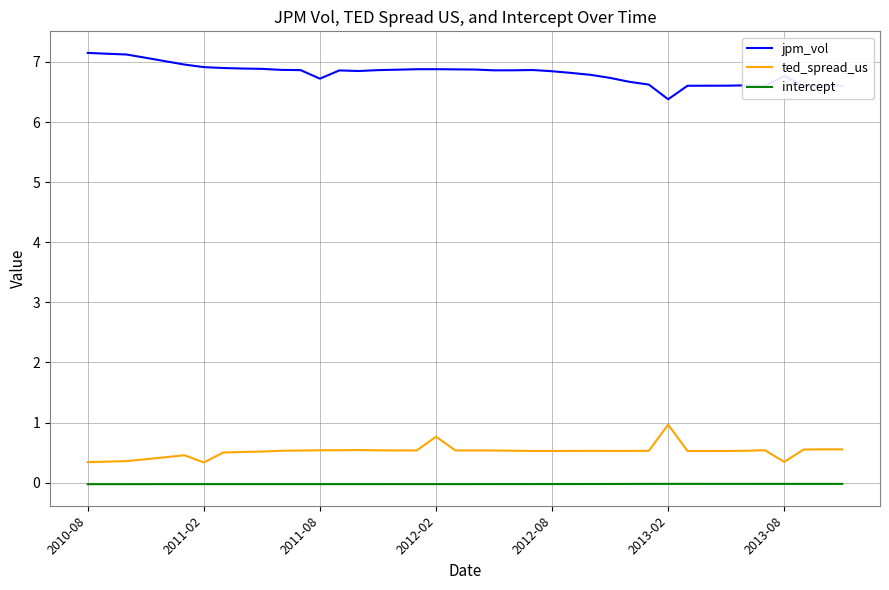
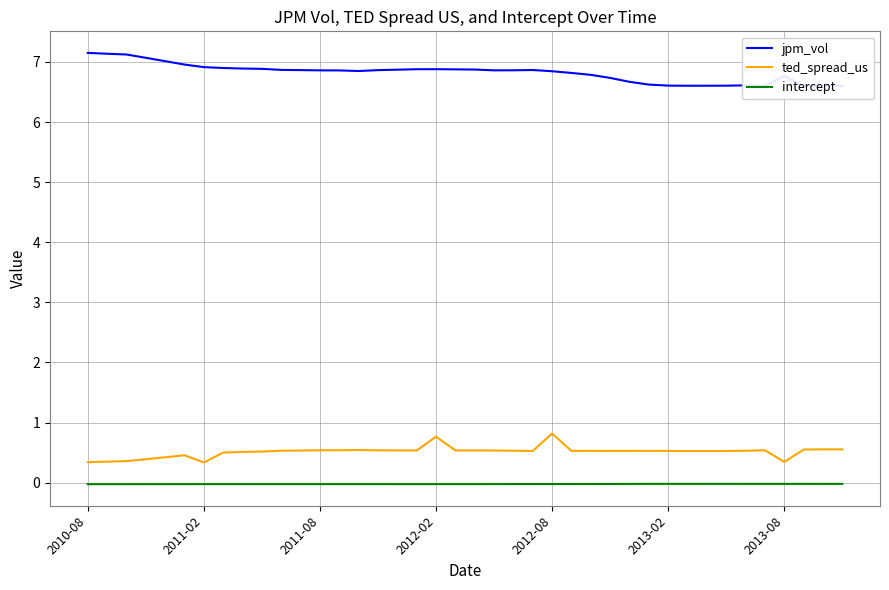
jpm_vol, 2011-08: 6.7 -> 6.9
ted_spread_us, 2012-08: 0.5 -> 0.8
jpm_vol, 2013-02: 6.4 -> 6.6
ted_spread_us, 2013-02: 1.0 -> 0.5
